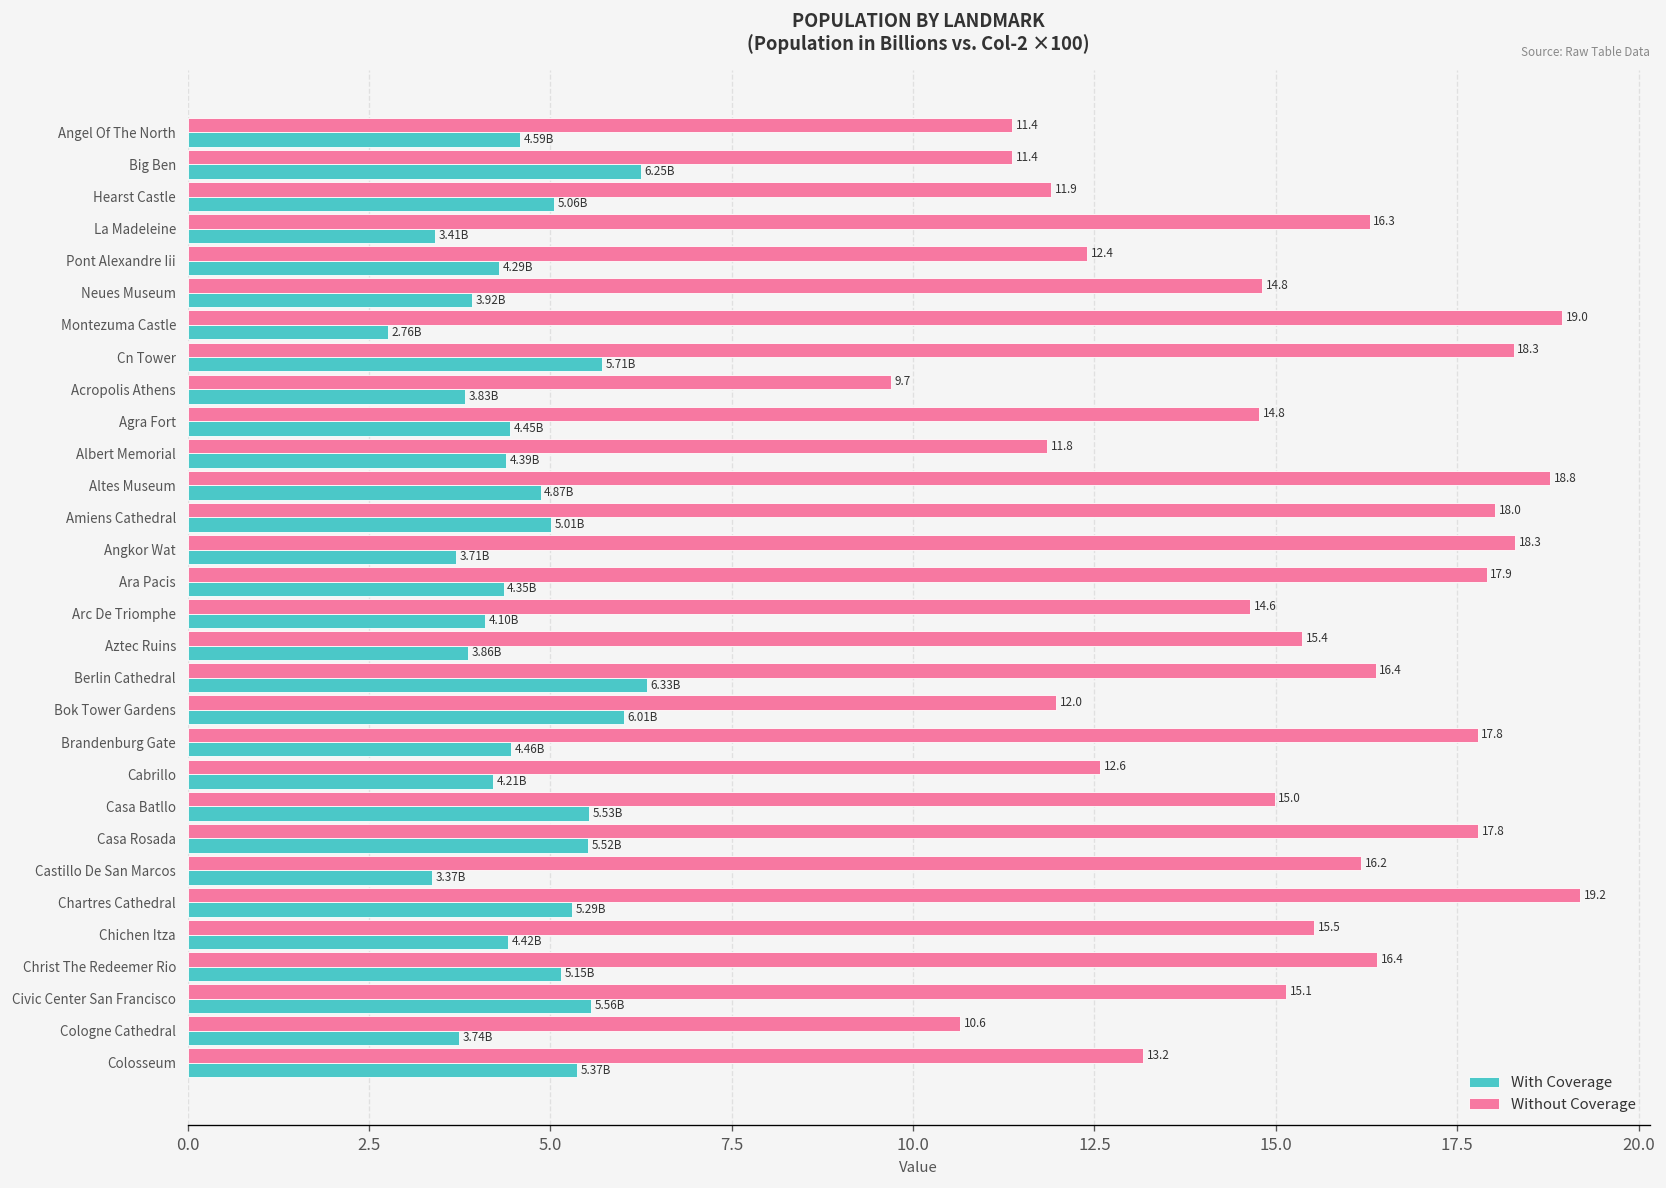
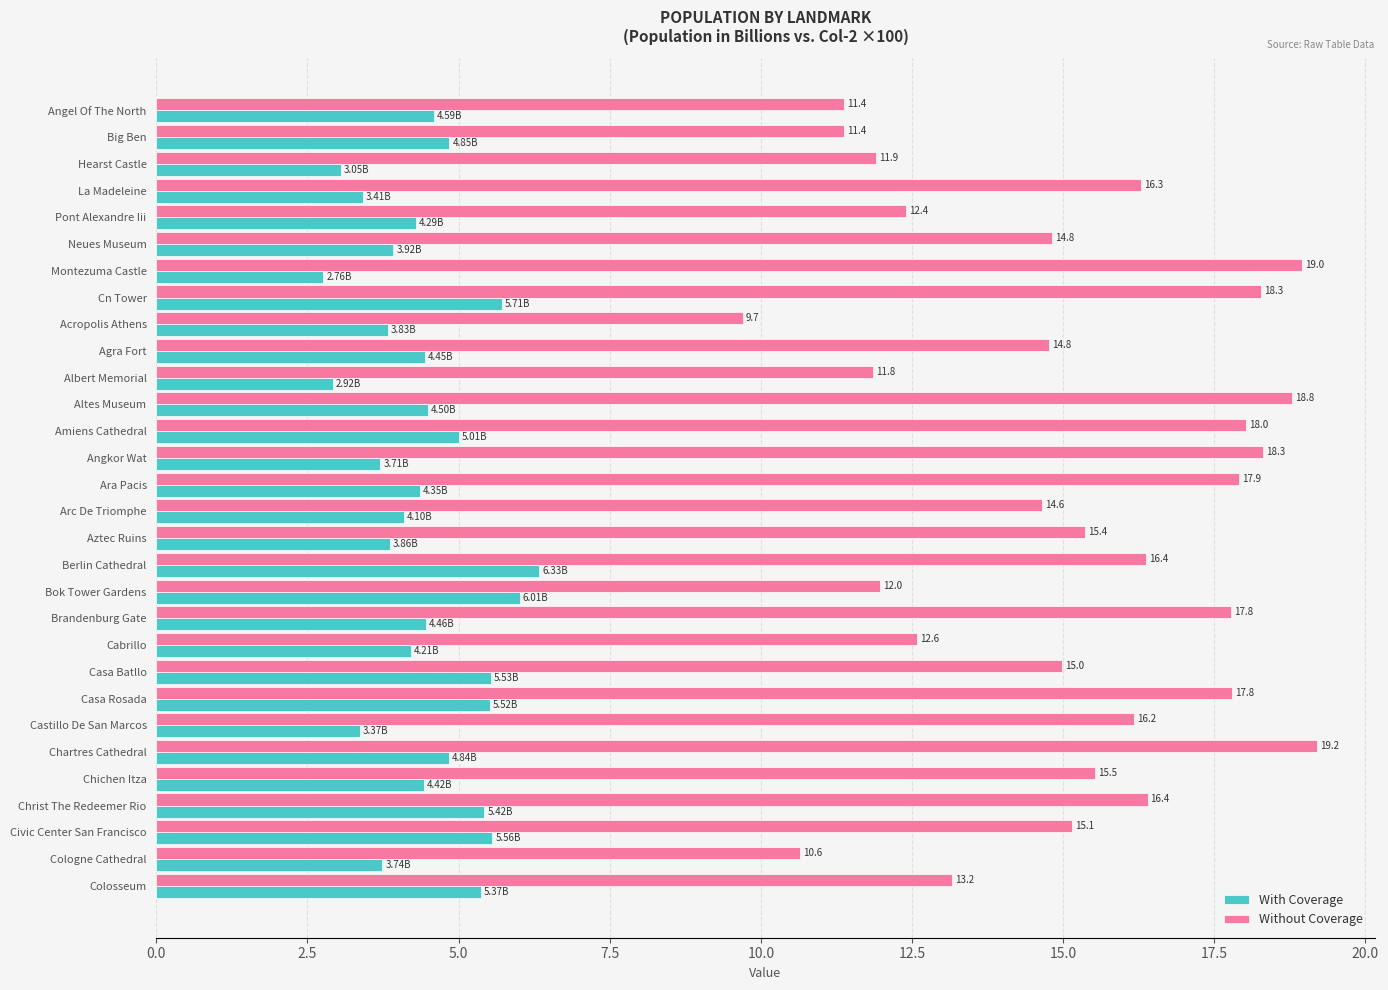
With Coverage, Big Ben: 6.25B -> 4.85B
With Coverage, Hearst Castle: 5.06B -> 3.05B
With Coverage, Albert Memorial: 4.39B -> 2.92B
With Coverage, Altes Museum: 4.87B -> 4.50B
With Coverage, Chartres Cathedral: 5.29B -> 4.84B
With Coverage, Christ The Redeemer Rio: 5.15B -> 5.42B
